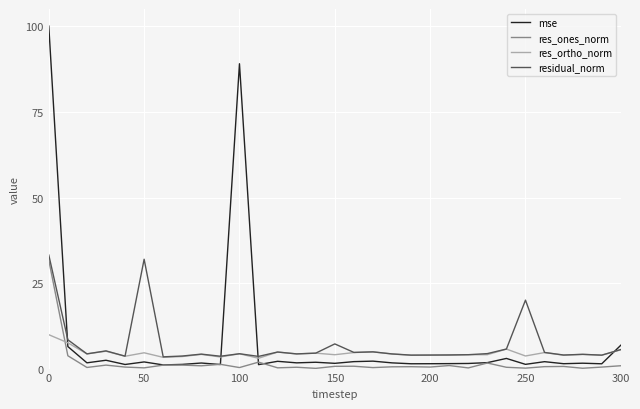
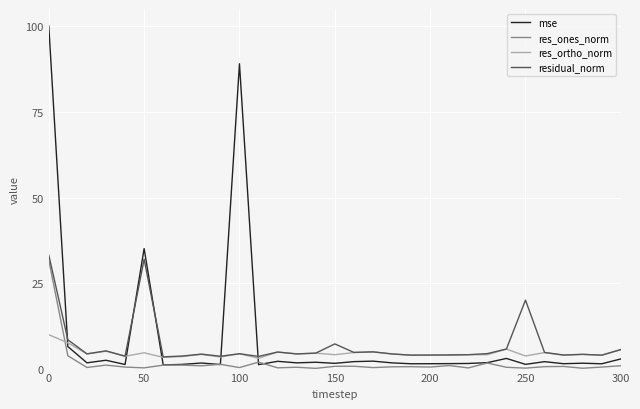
mse, 50: 2 -> 35
mse, 300: 7 -> 3
